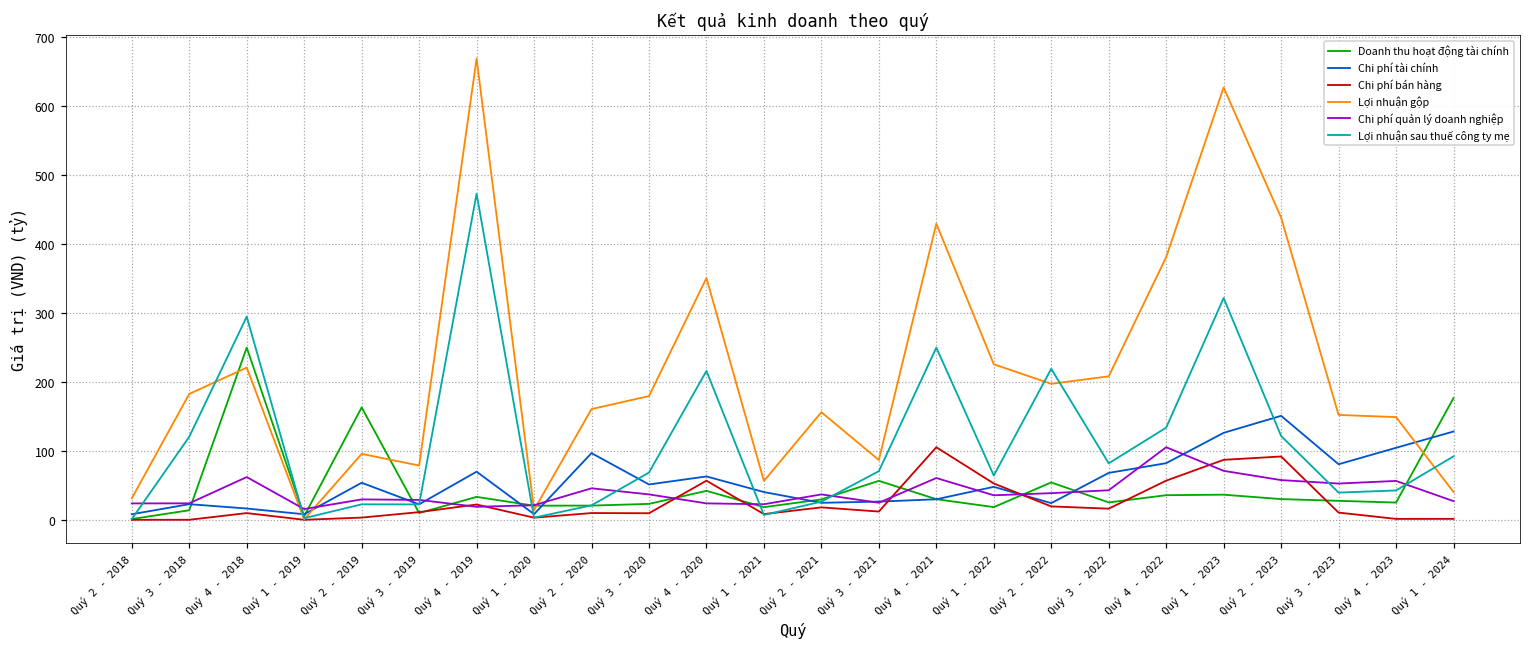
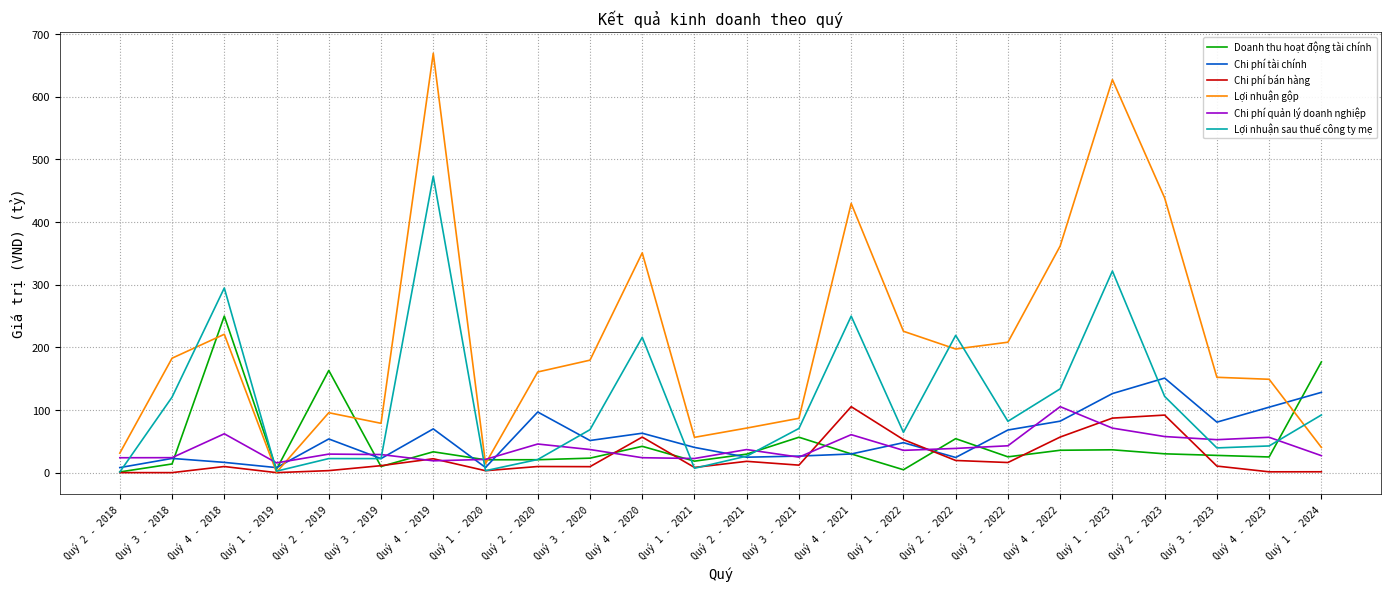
Lợi nhuận gộp, Quý 2 - 2021: 160 -> 70
Doanh thu hoạt động tài chính, Quý 1 - 2022: 20 -> 0
Lợi nhuận gộp, Quý 4 - 2022: 380 -> 360
